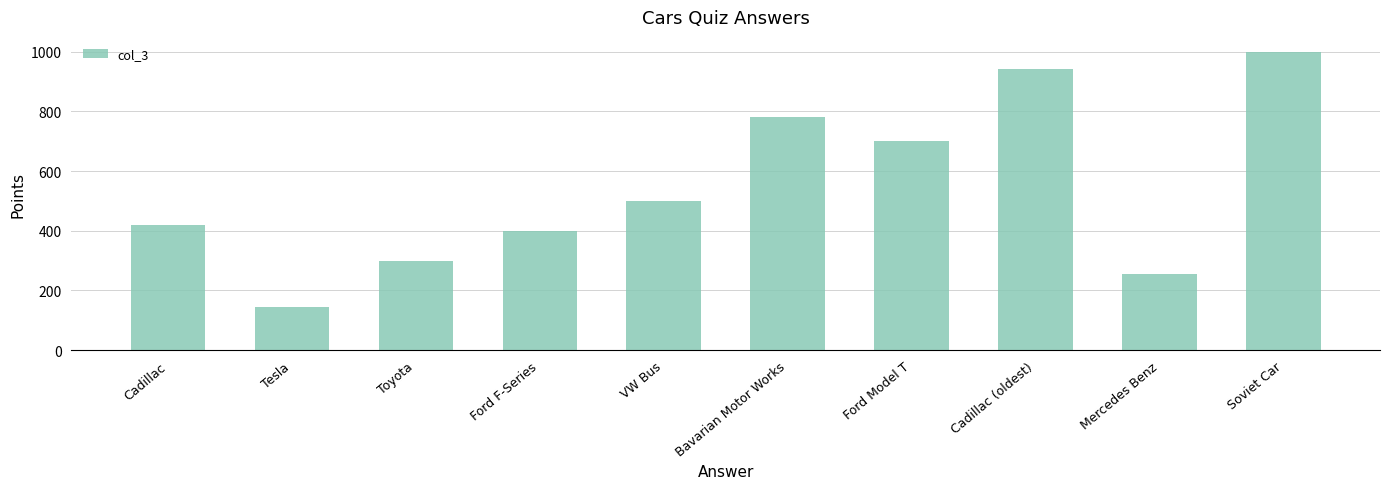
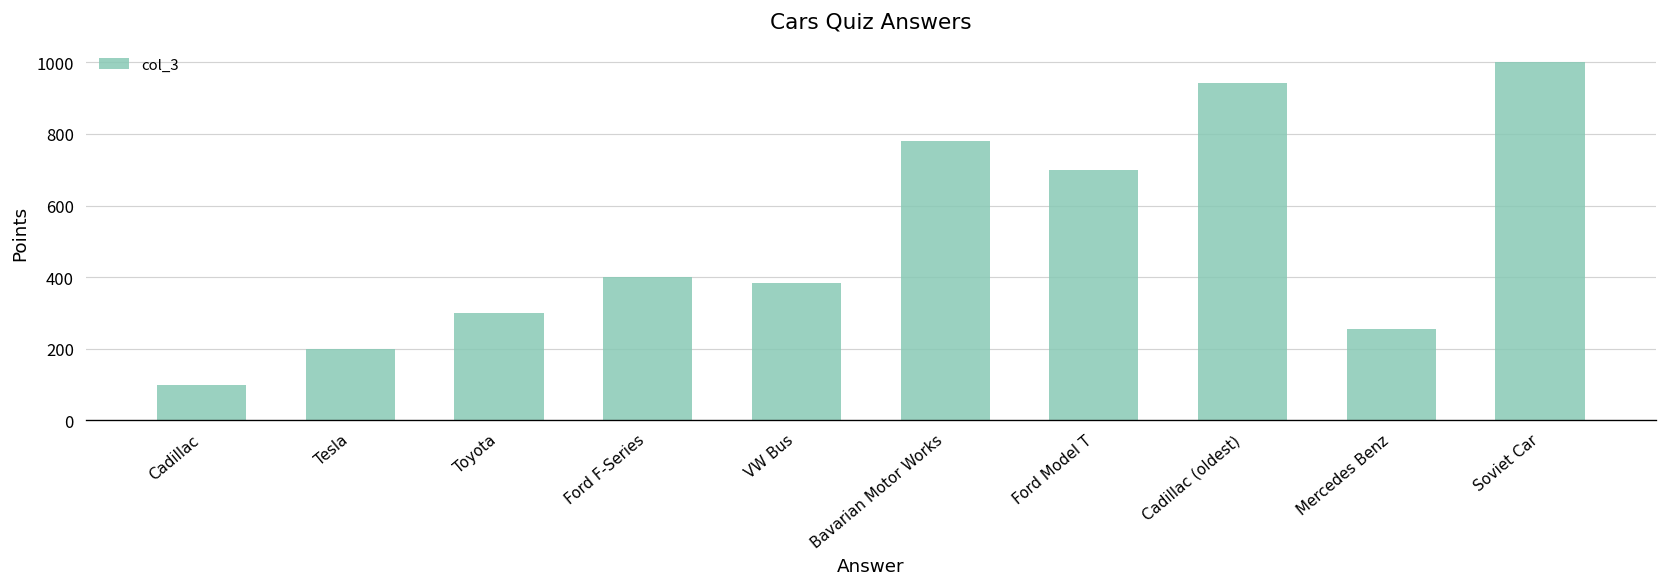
Cadillac: 420 -> 100
Tesla: 150 -> 200
VW Bus: 500 -> 380
